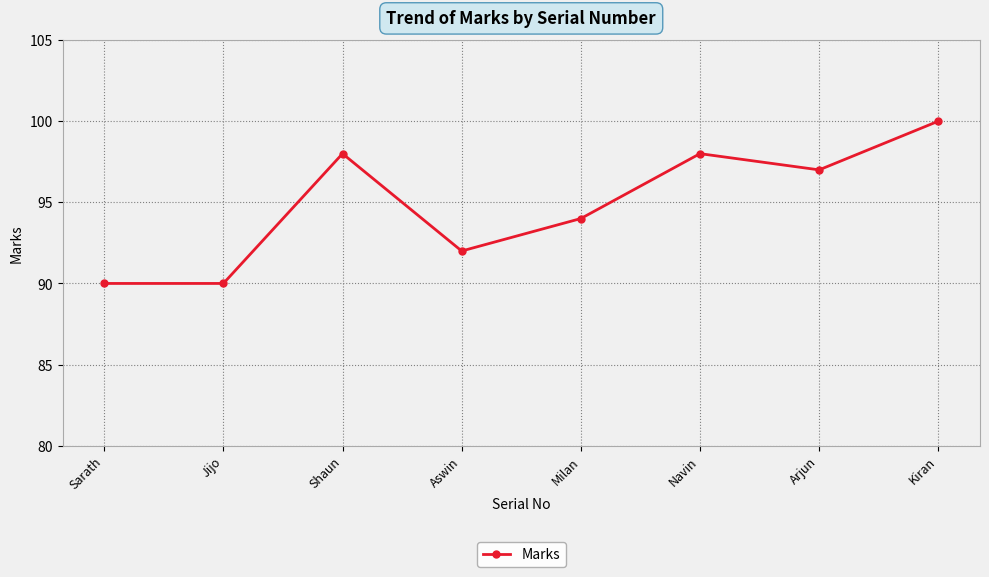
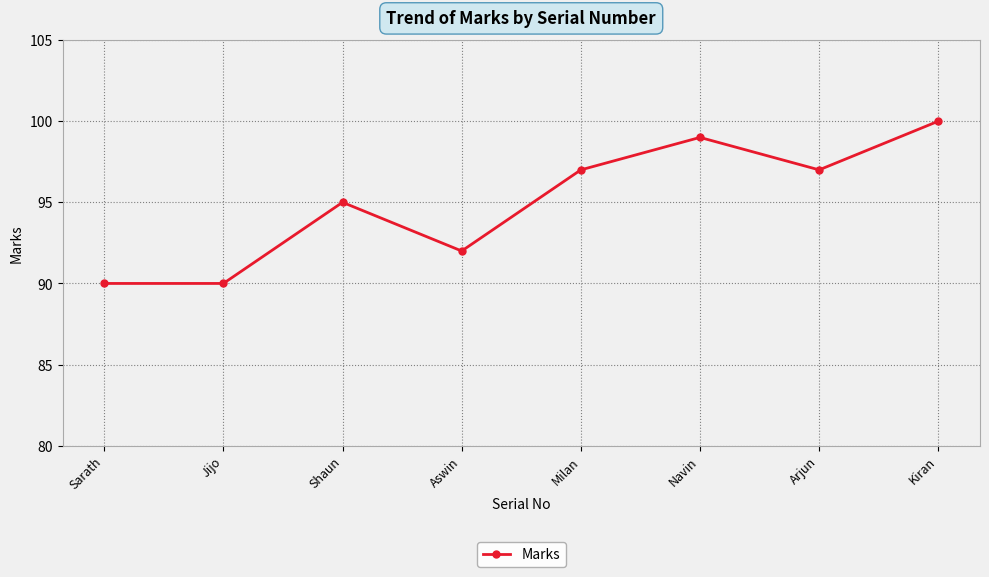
Shaun: 98 -> 95
Milan: 94 -> 97
Navin: 98 -> 99
